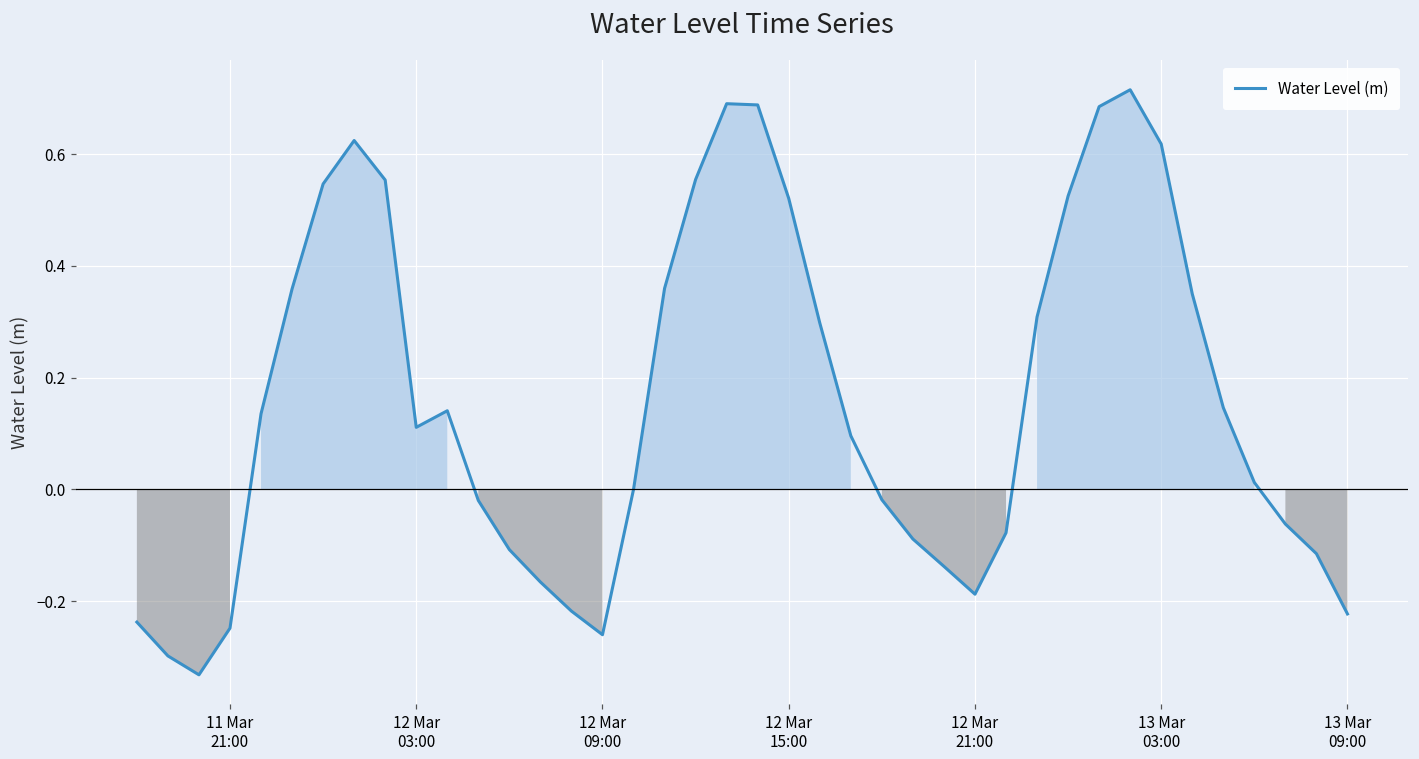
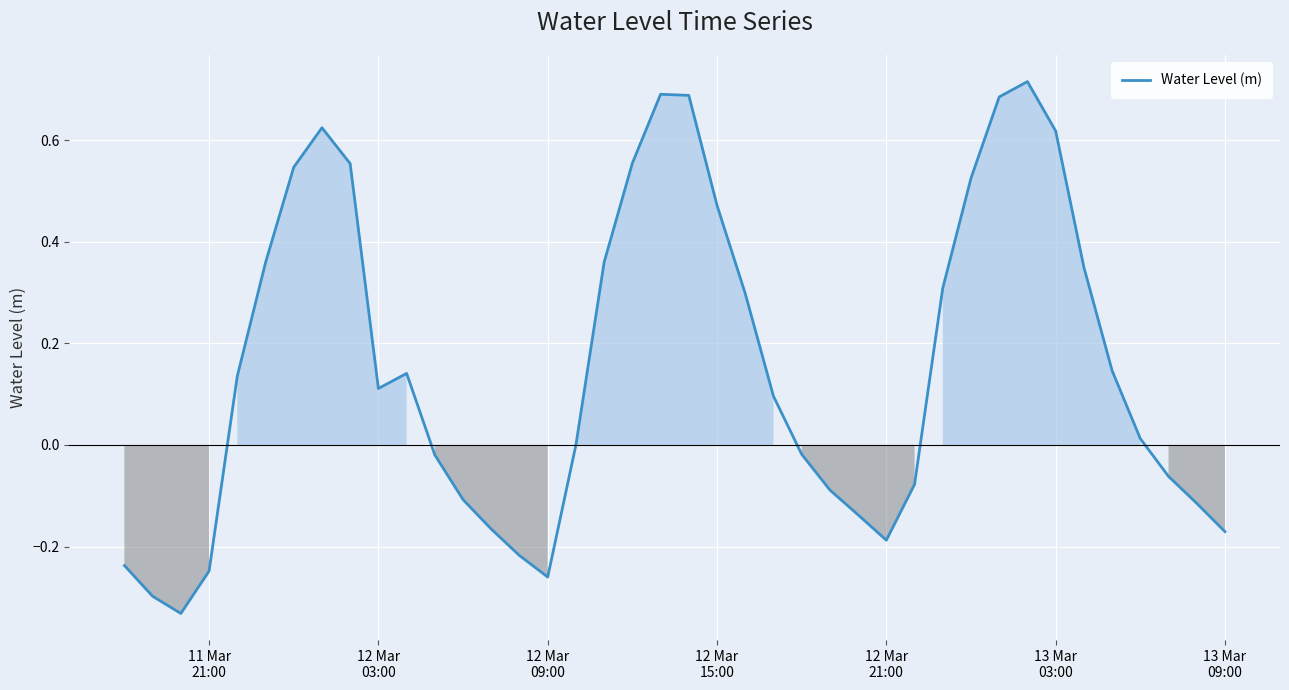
12 Mar 15:00: 0.52 -> 0.47
13 Mar 09:00: -0.22 -> -0.17
